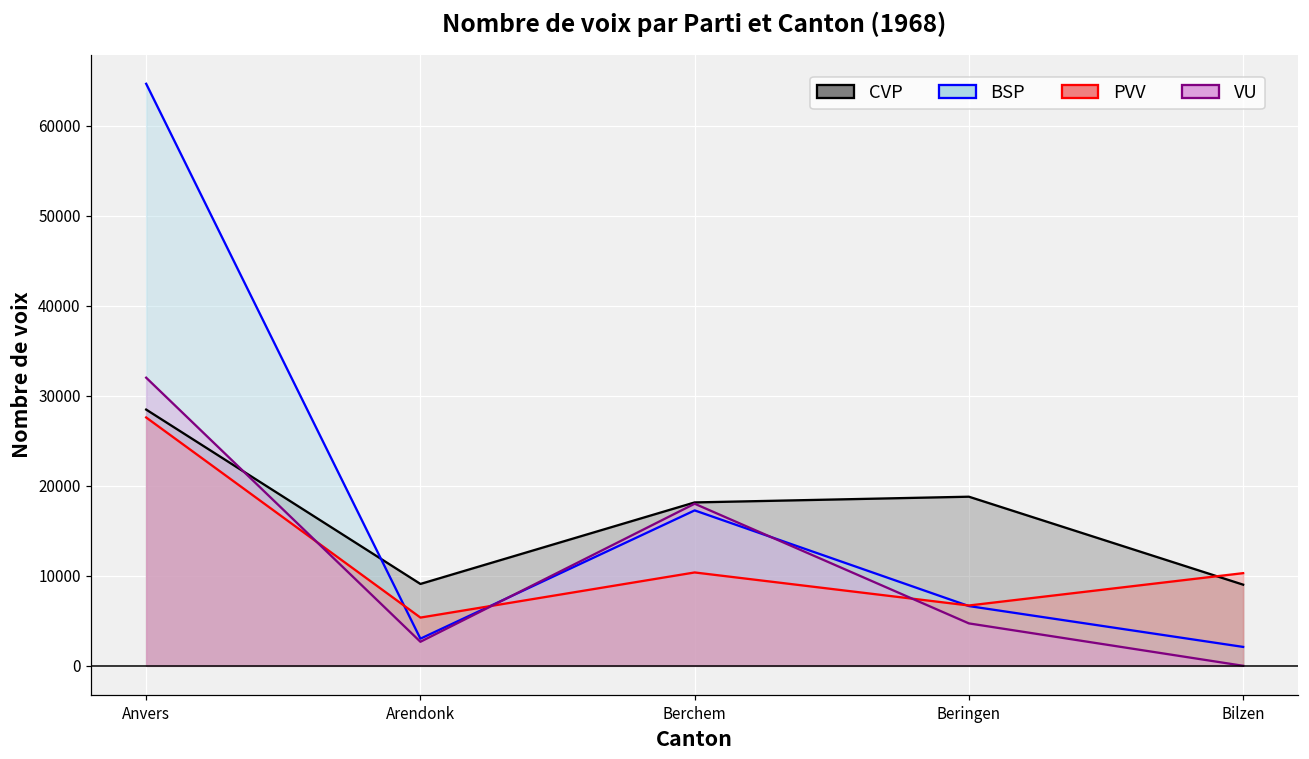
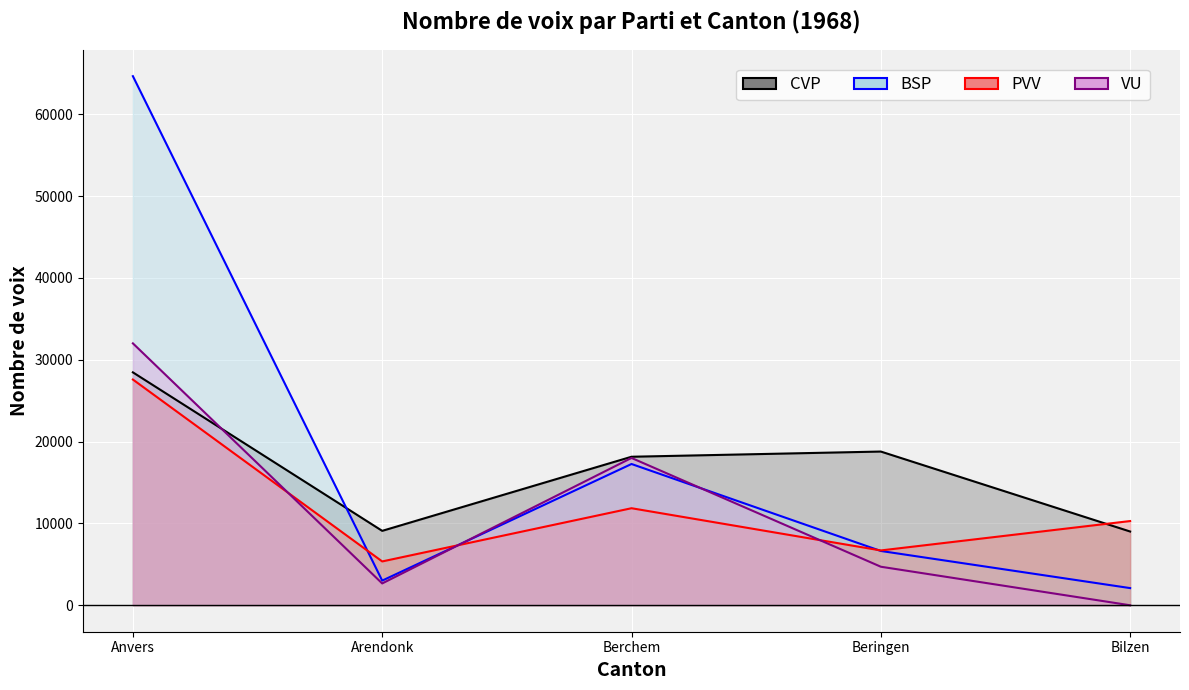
PVV, Berchem: 10000 -> 12000
